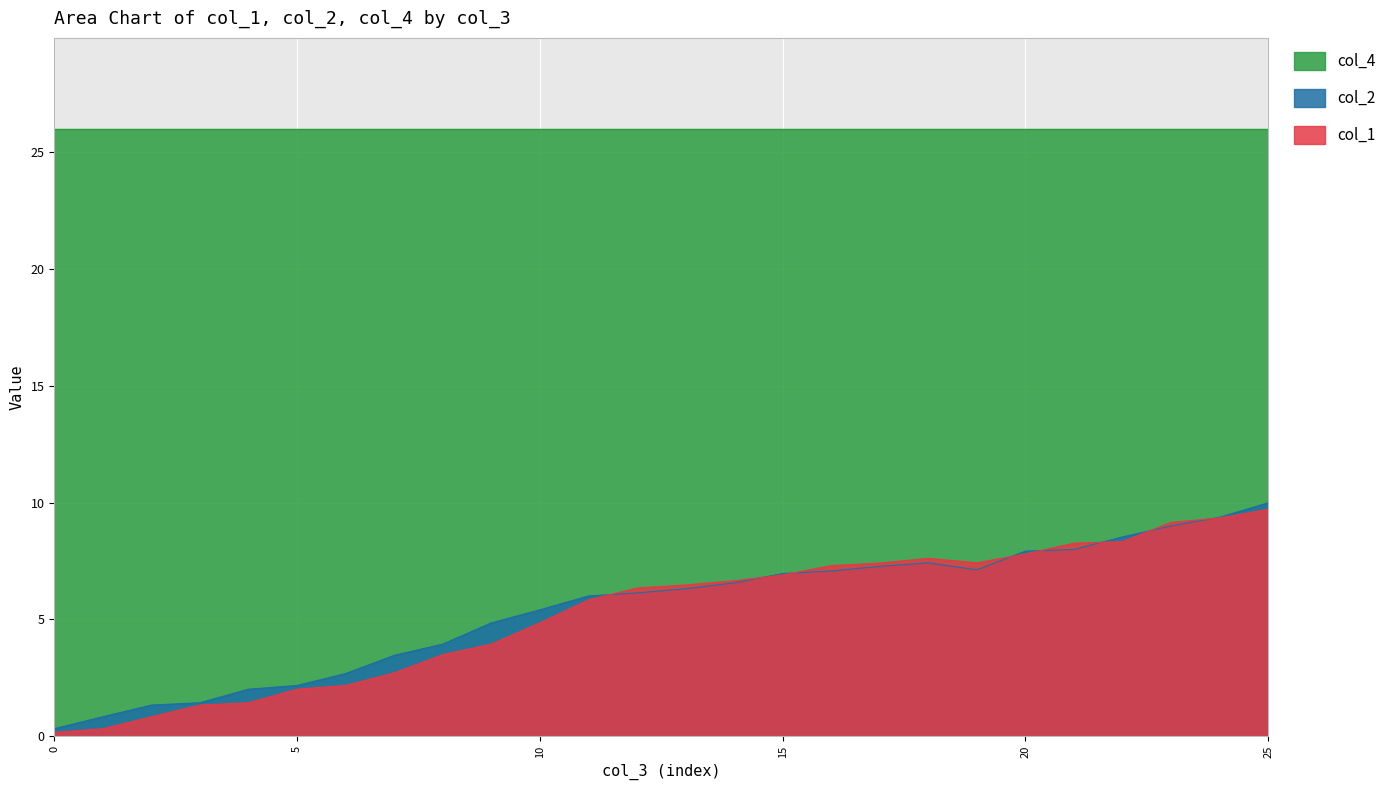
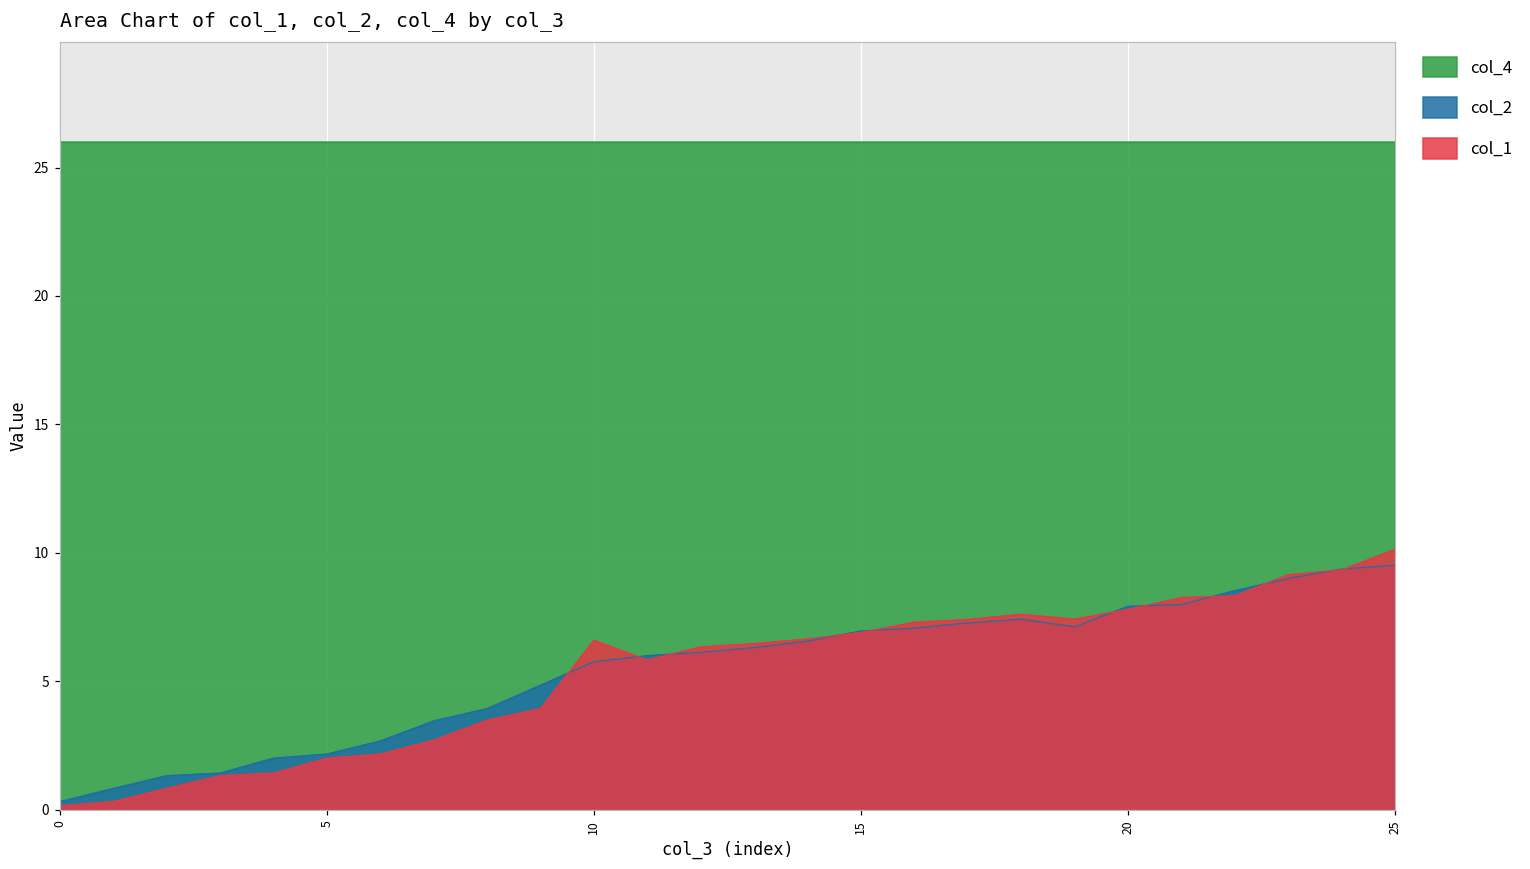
col_2, 10: 5.4 -> 5.8
col_1, 10: 4.9 -> 6.6
col_2, 25: 10.0 -> 9.5
col_1, 25: 9.7 -> 10.1
